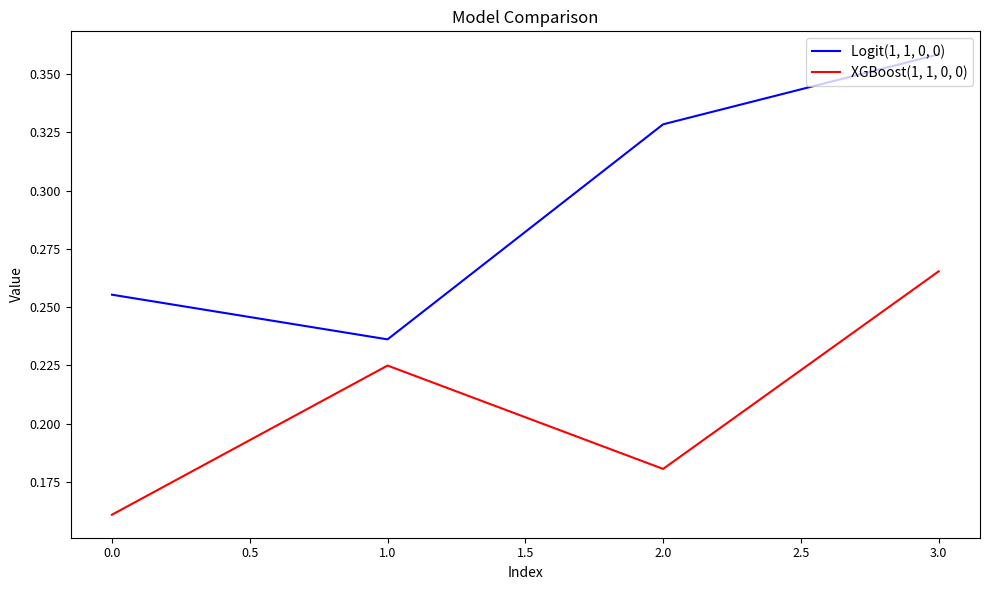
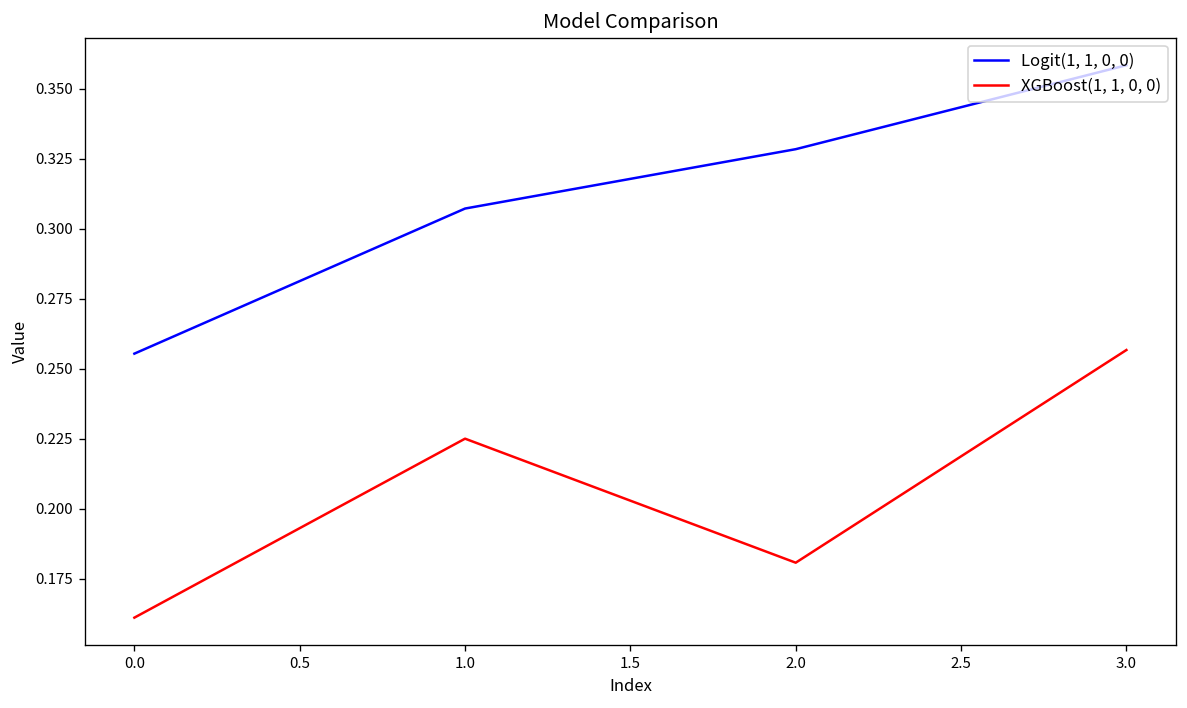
Logit(1, 1, 0, 0), 1.0: 0.236 -> 0.307
XGBoost(1, 1, 0, 0), 3.0: 0.265 -> 0.257
